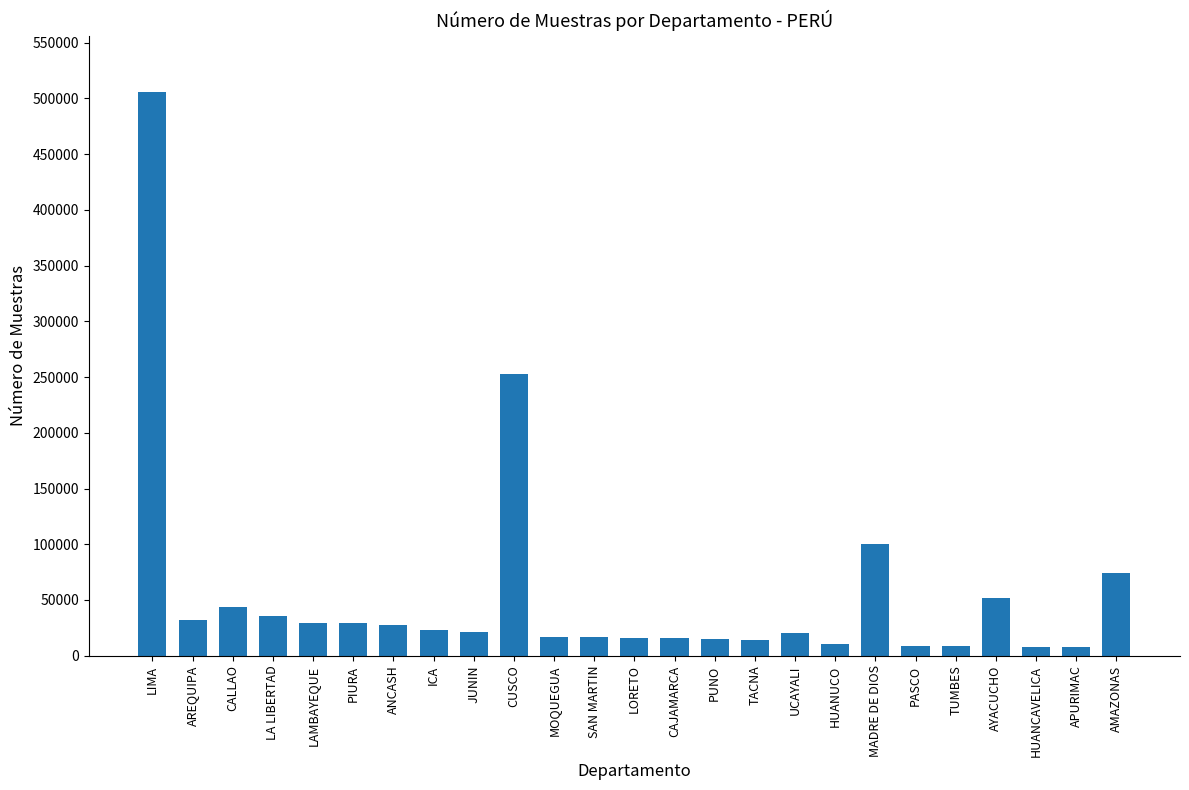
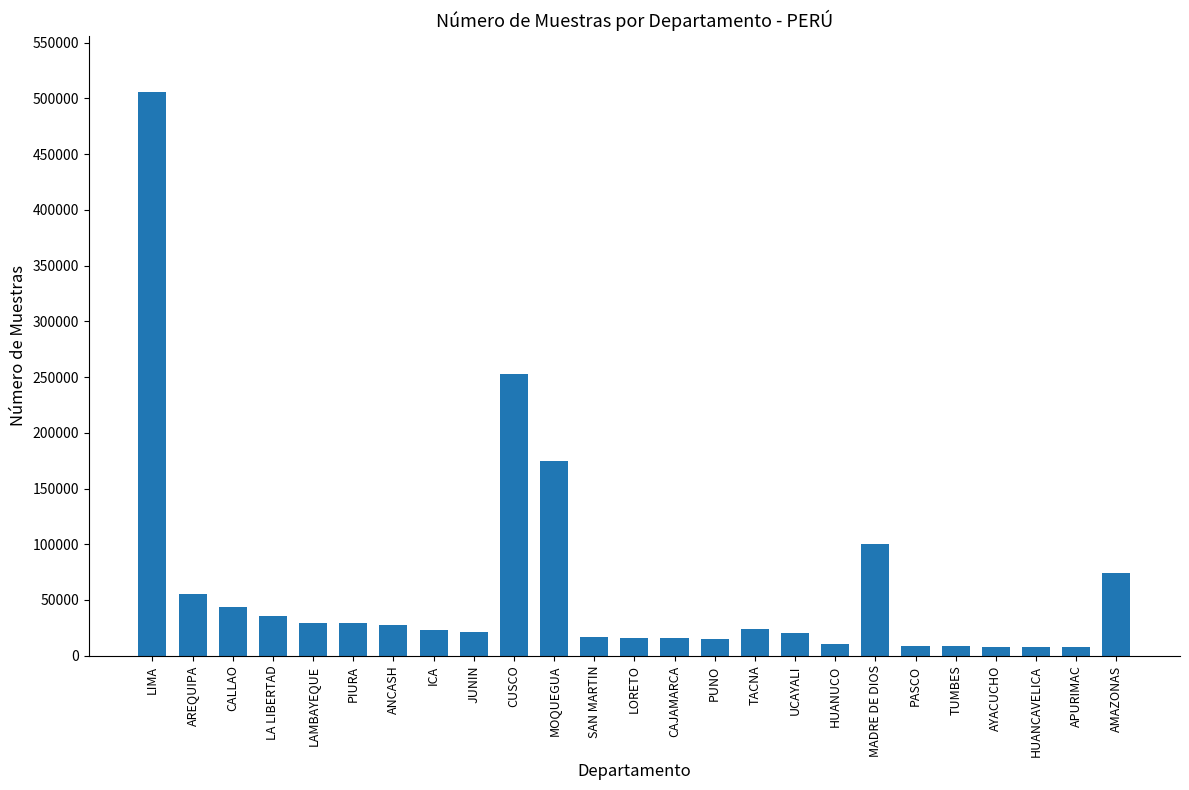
AREQUIPA: 32000 -> 55000
MOQUEGUA: 17000 -> 174000
TACNA: 14000 -> 24000
AYACUCHO: 52000 -> 8000
